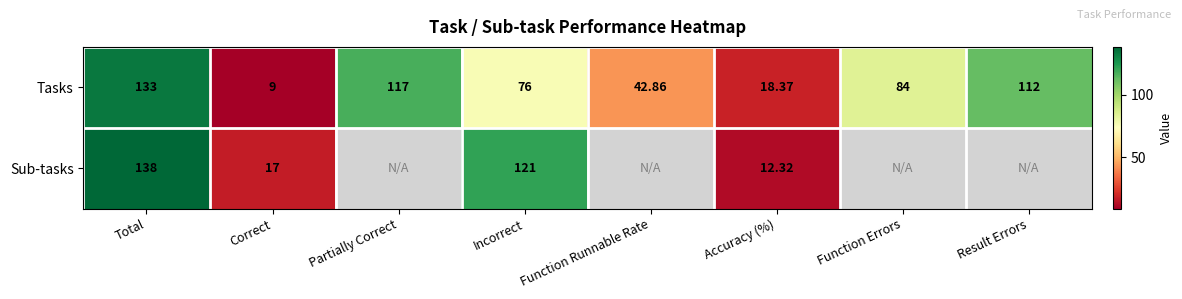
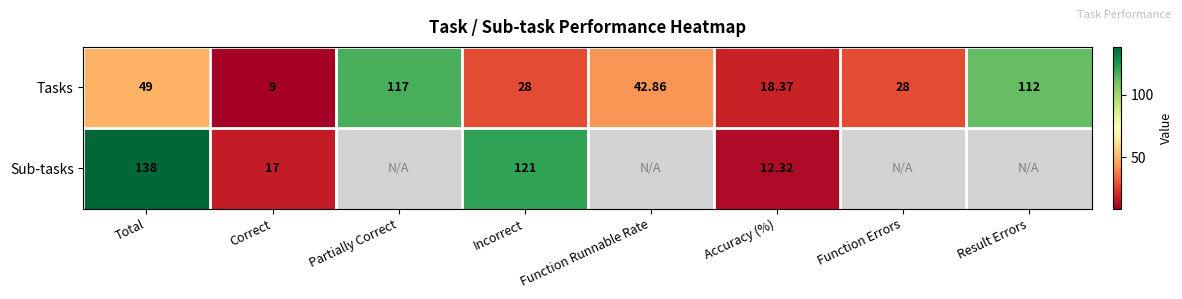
Tasks, Total: 133 -> 49
Tasks, Incorrect: 76 -> 28
Tasks, Function Errors: 84 -> 28
